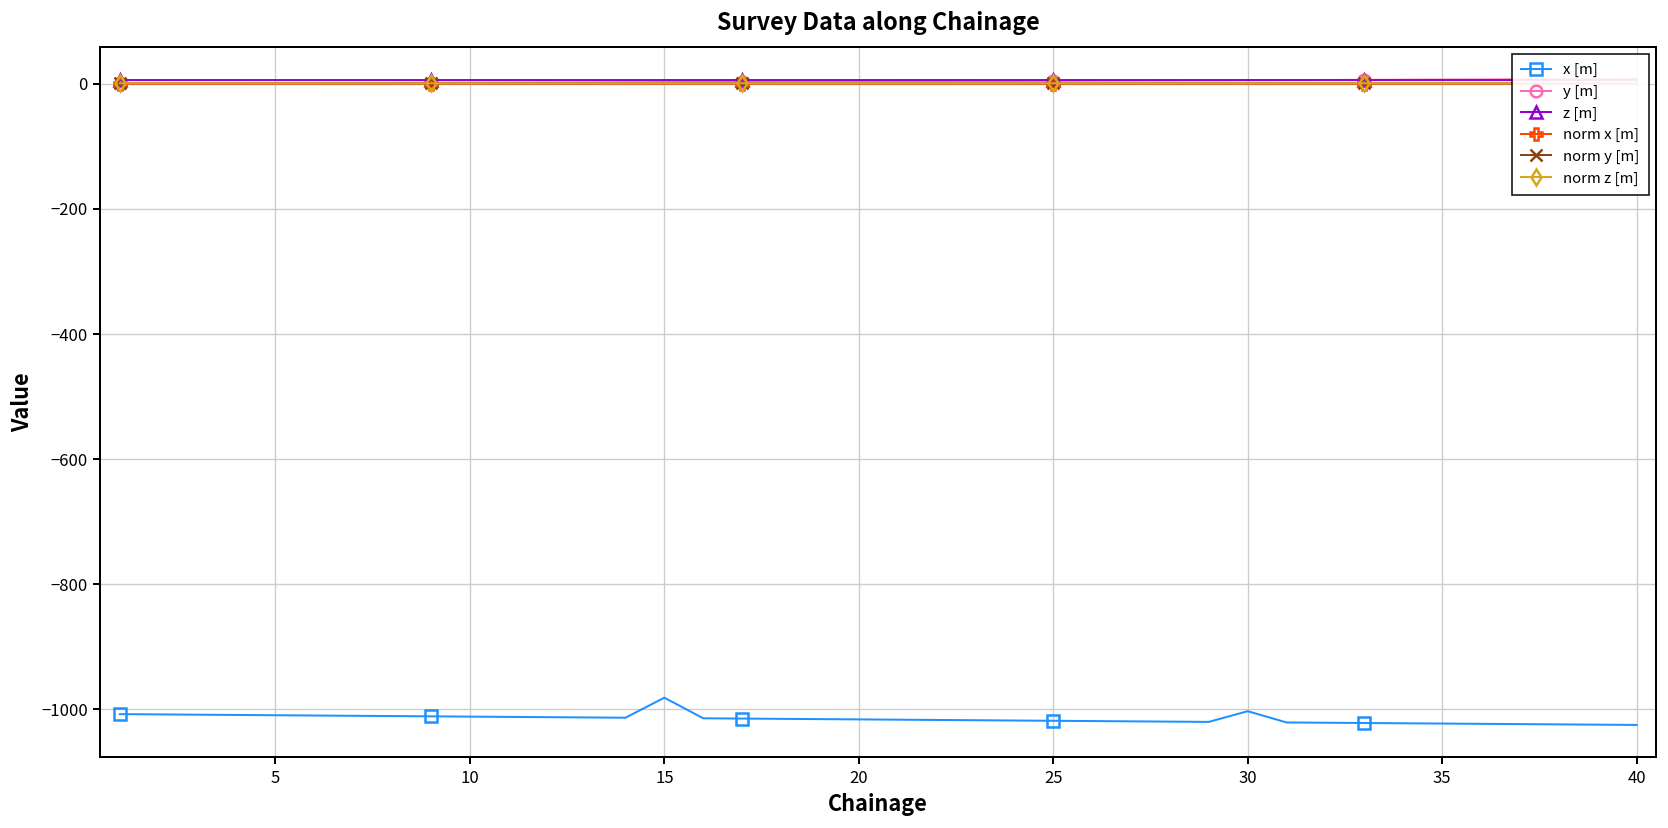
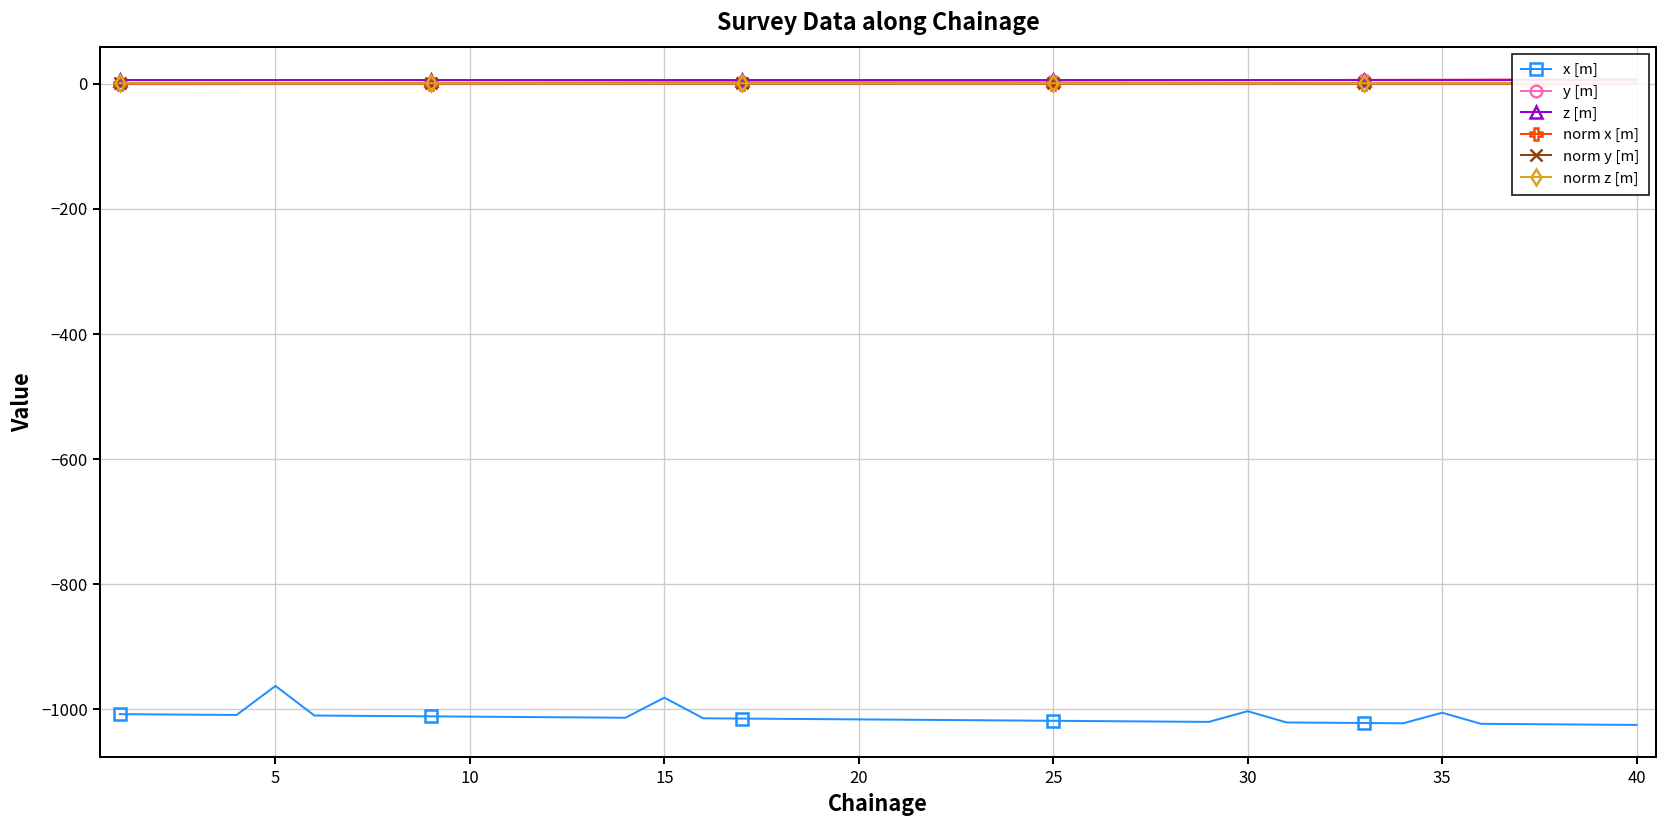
x [m], 5: -1010 -> -960
x [m], 35: -1020 -> -1010
